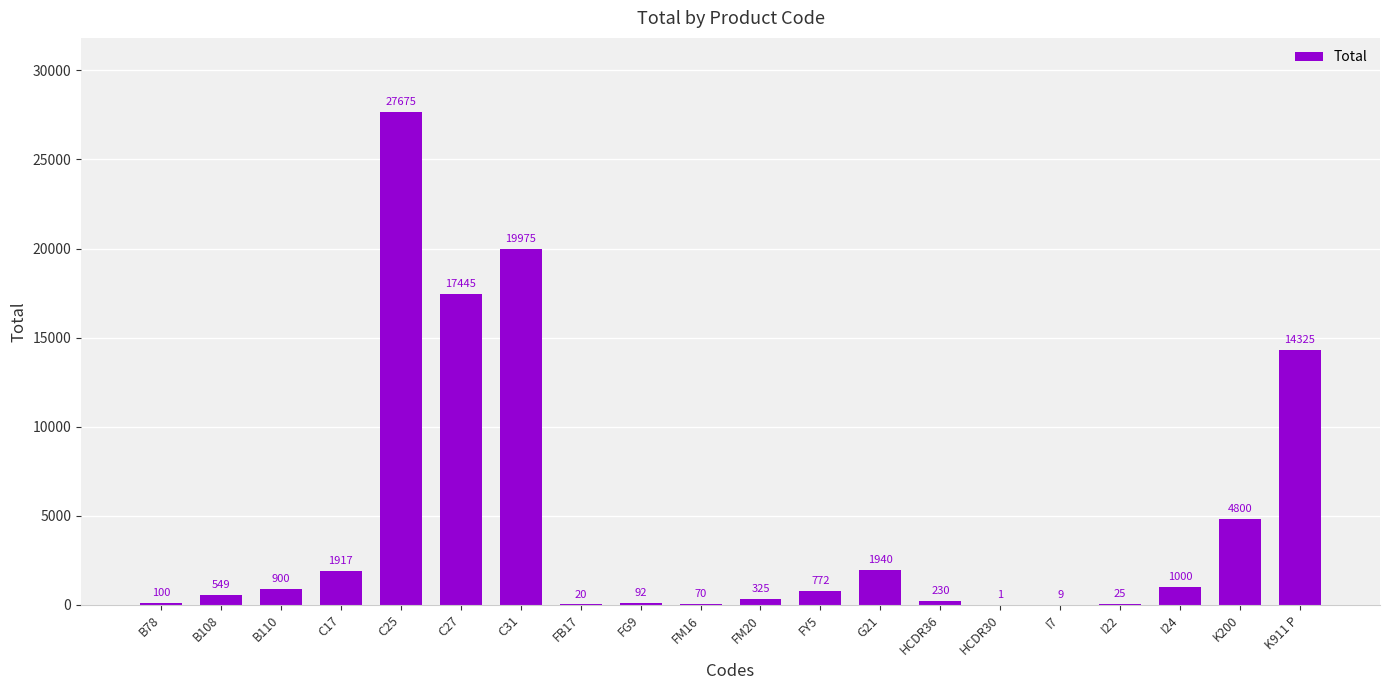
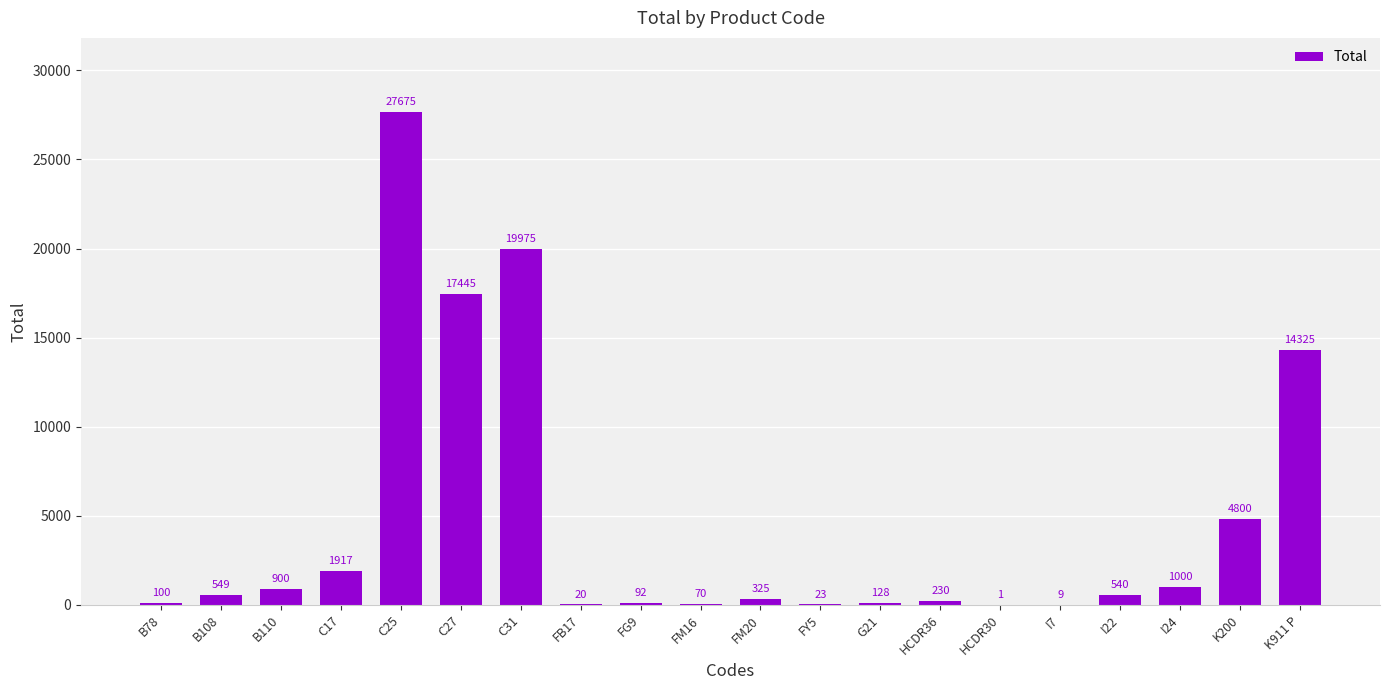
FY5: 772 -> 23
G21: 1940 -> 128
I22: 25 -> 540
